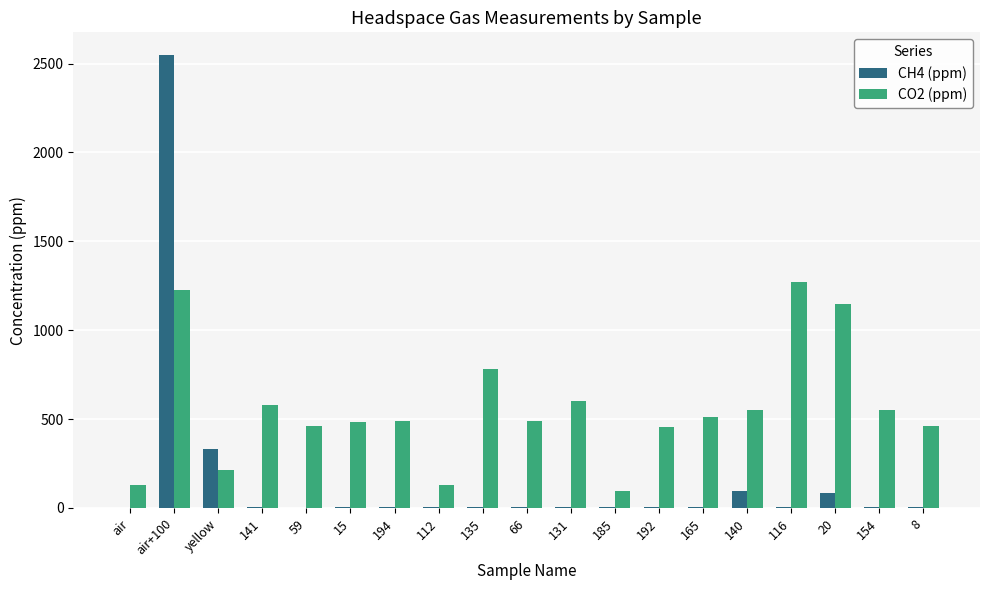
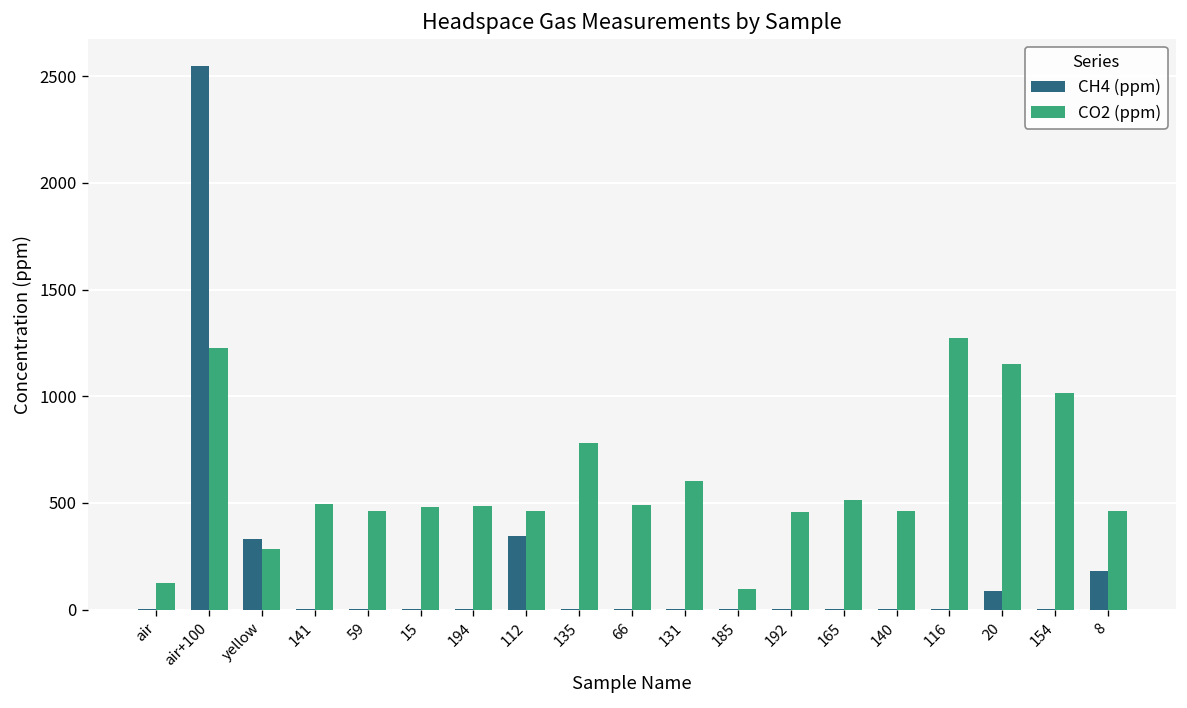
CO2 (ppm), yellow: 210 -> 280
CO2 (ppm), 141: 580 -> 500
CH4 (ppm), 112: 0 -> 340
CO2 (ppm), 112: 130 -> 460
CH4 (ppm), 140: 100 -> 0
CO2 (ppm), 140: 550 -> 460
CO2 (ppm), 154: 550 -> 1010
CH4 (ppm), 8: 0 -> 180
